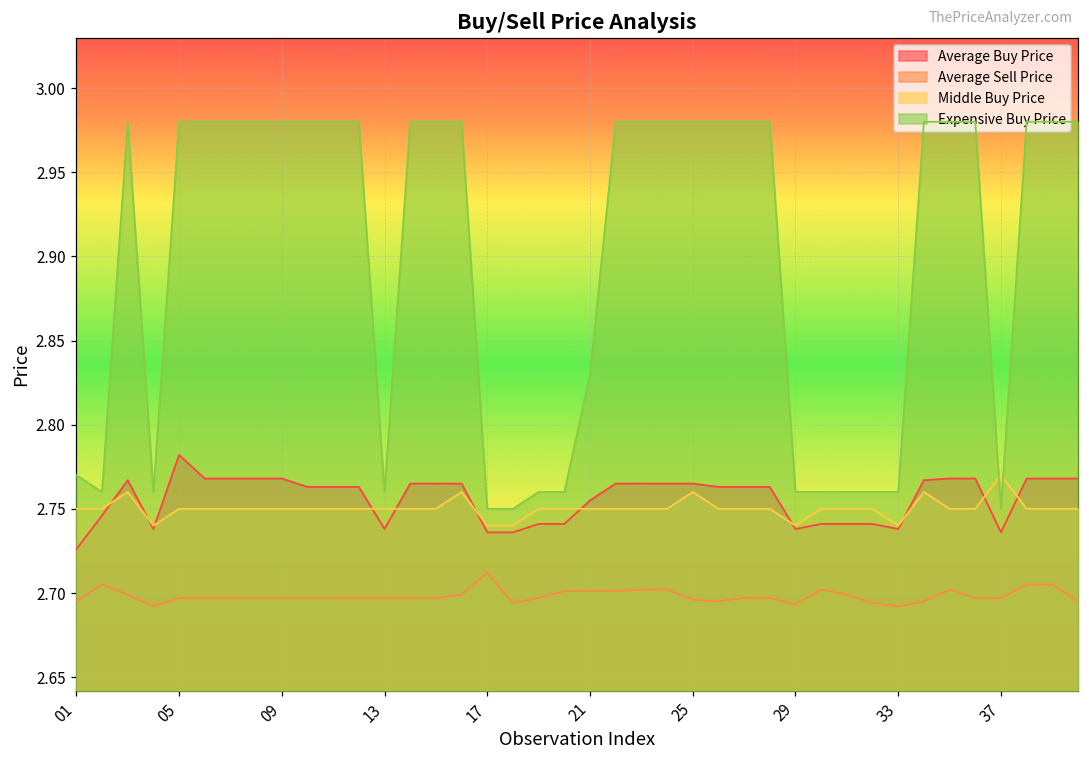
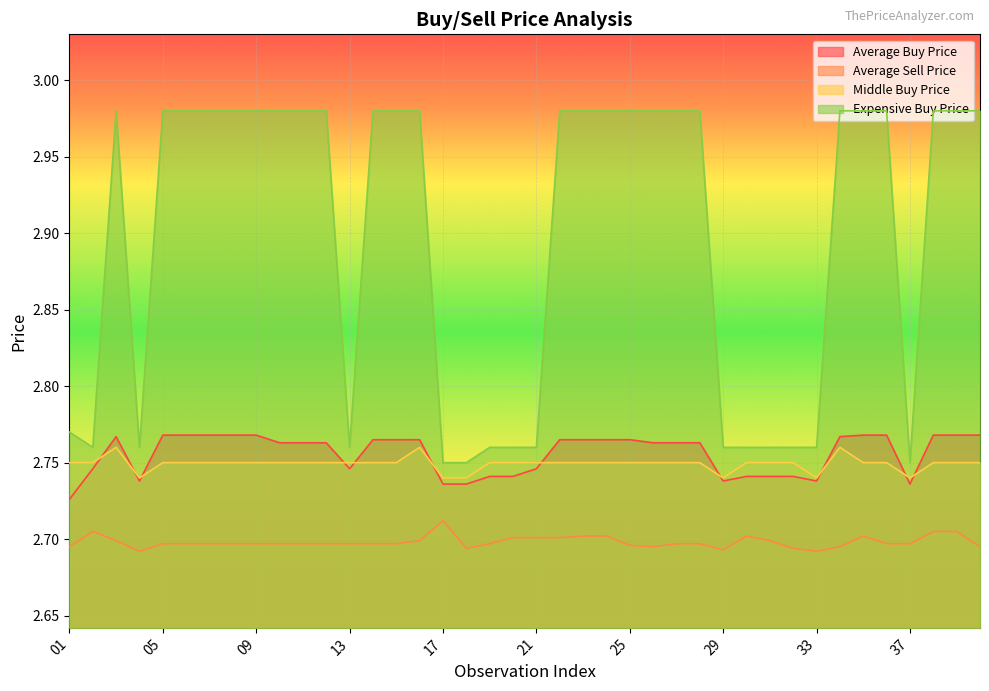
Average Buy Price, 05: 2.782 -> 2.768
Average Buy Price, 13: 2.738 -> 2.746
Average Buy Price, 21: 2.755 -> 2.746
Expensive Buy Price, 21: 2.83 -> 2.76
Middle Buy Price, 25: 2.76 -> 2.75
Middle Buy Price, 37: 2.77 -> 2.74
